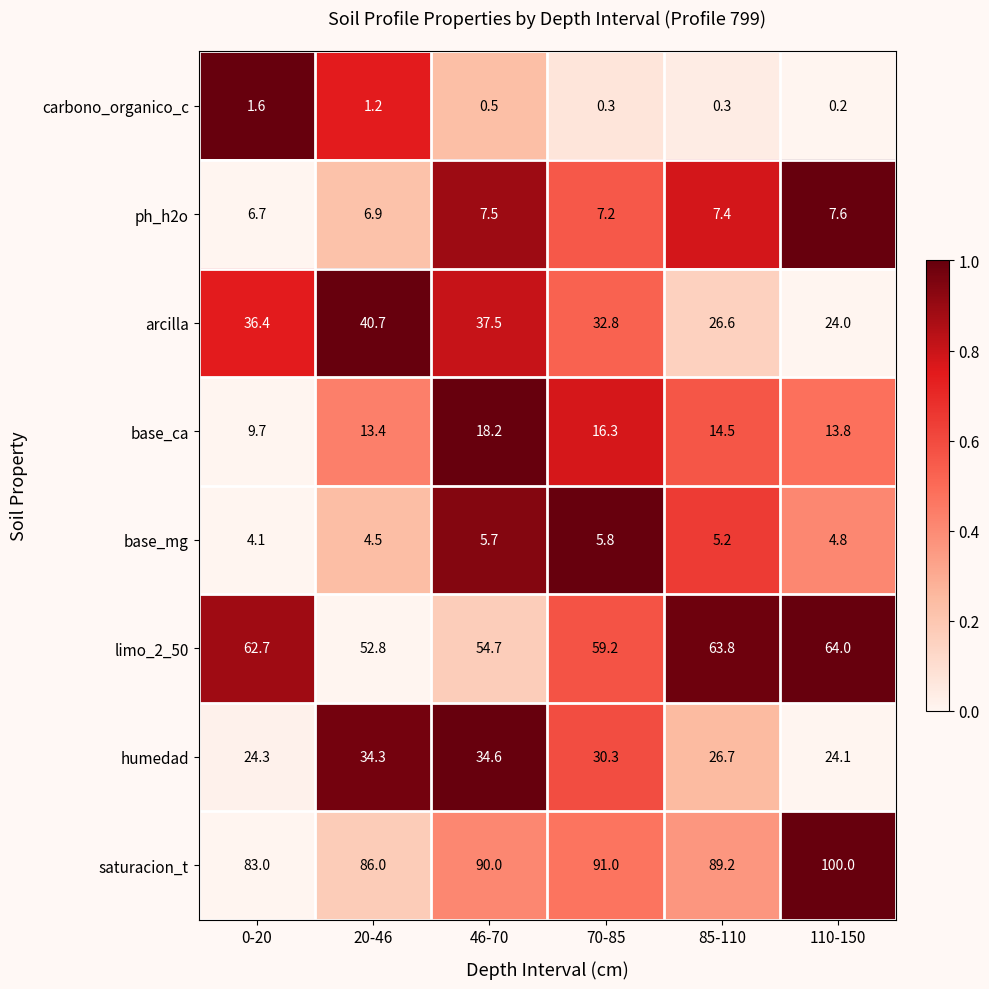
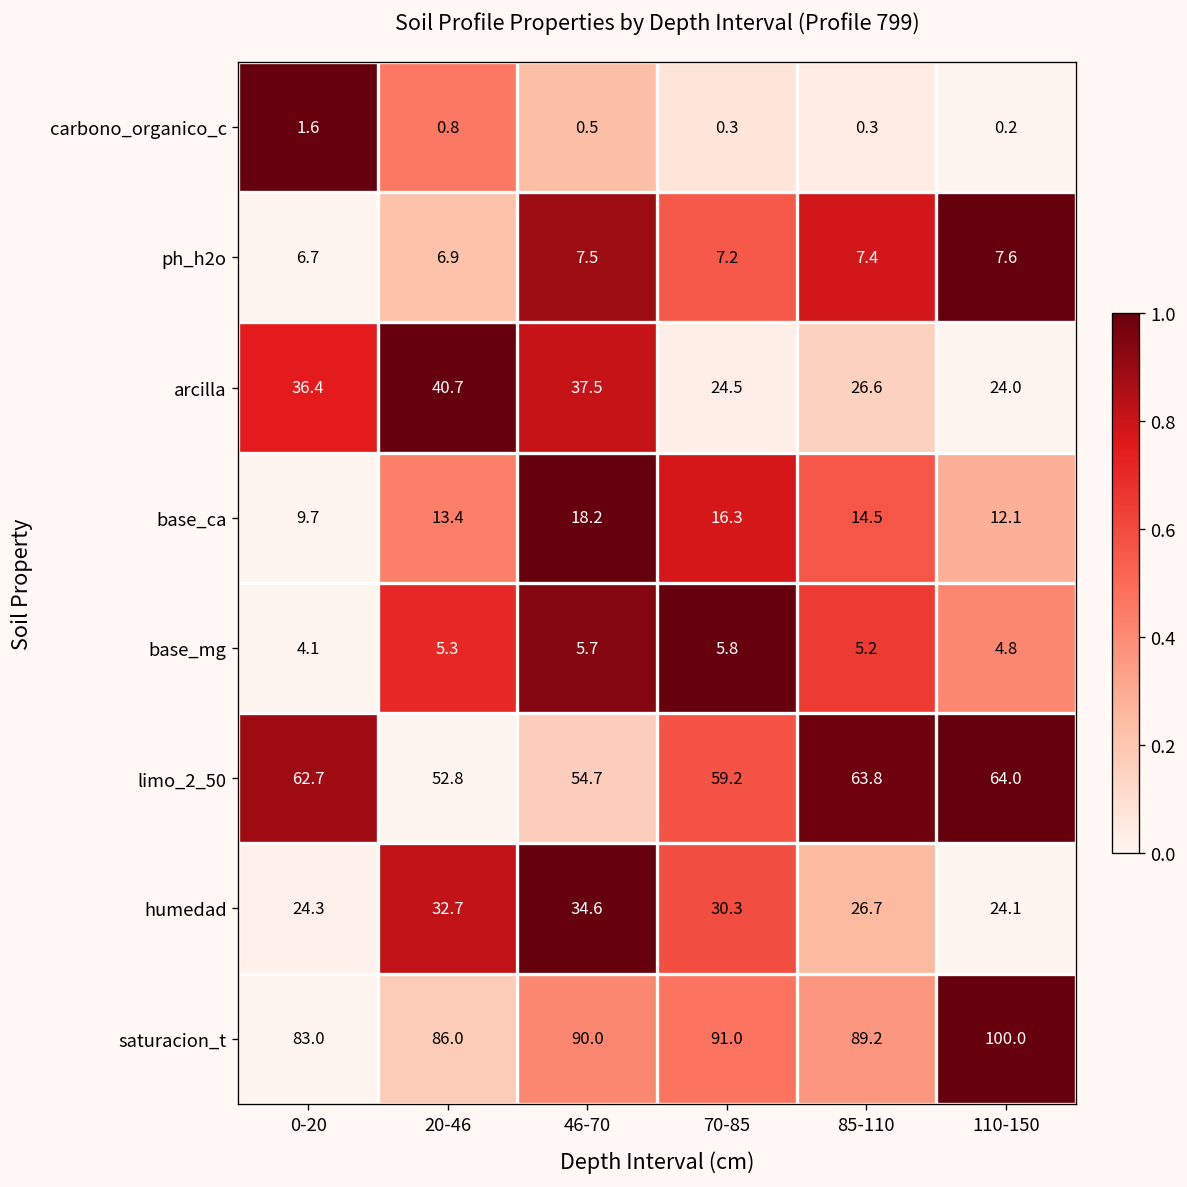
carbono_organico_c, 20-46: 1.2 -> 0.8
arcilla, 70-85: 32.8 -> 24.5
base_ca, 110-150: 13.8 -> 12.1
base_mg, 20-46: 4.5 -> 5.3
humedad, 20-46: 34.3 -> 32.7
